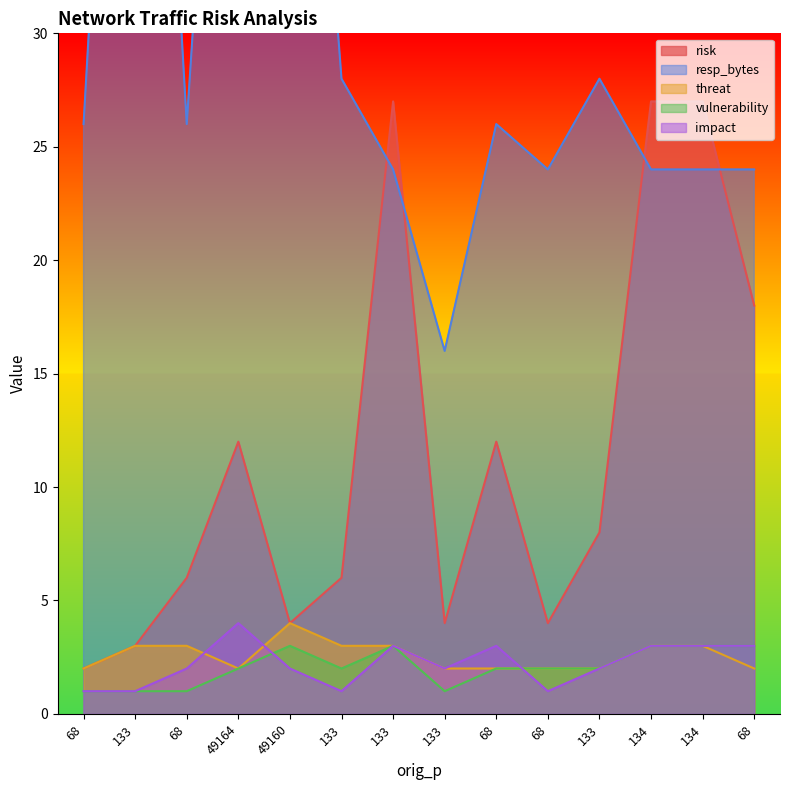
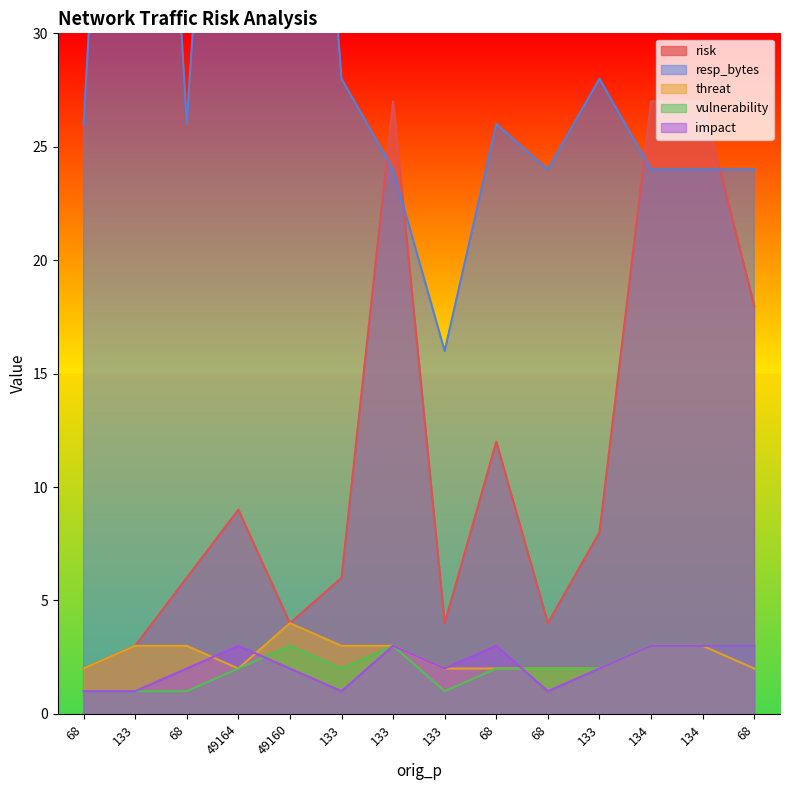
risk, 49164: 12 -> 9
impact, 49164: 4 -> 3
